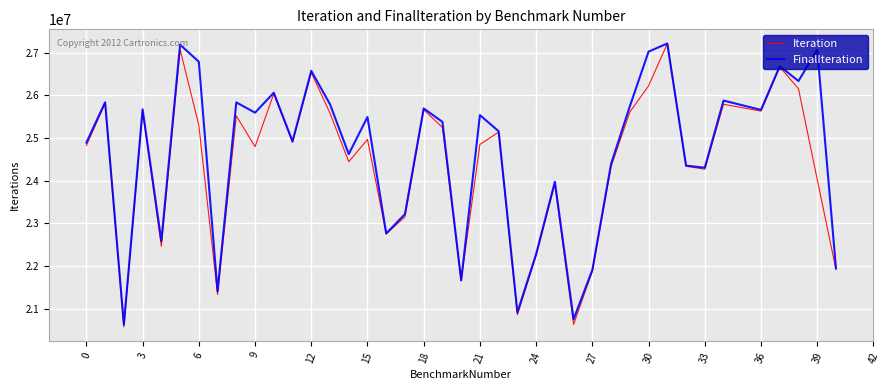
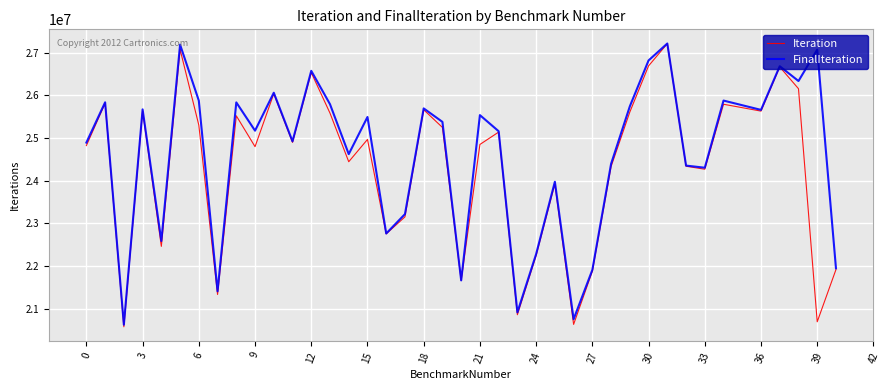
FinalIteration, 6: 26800000 -> 25900000
FinalIteration, 9: 25600000 -> 25200000
Iteration, 30: 26200000 -> 26700000
FinalIteration, 30: 27000000 -> 26800000
Iteration, 39: 24000000 -> 20700000
